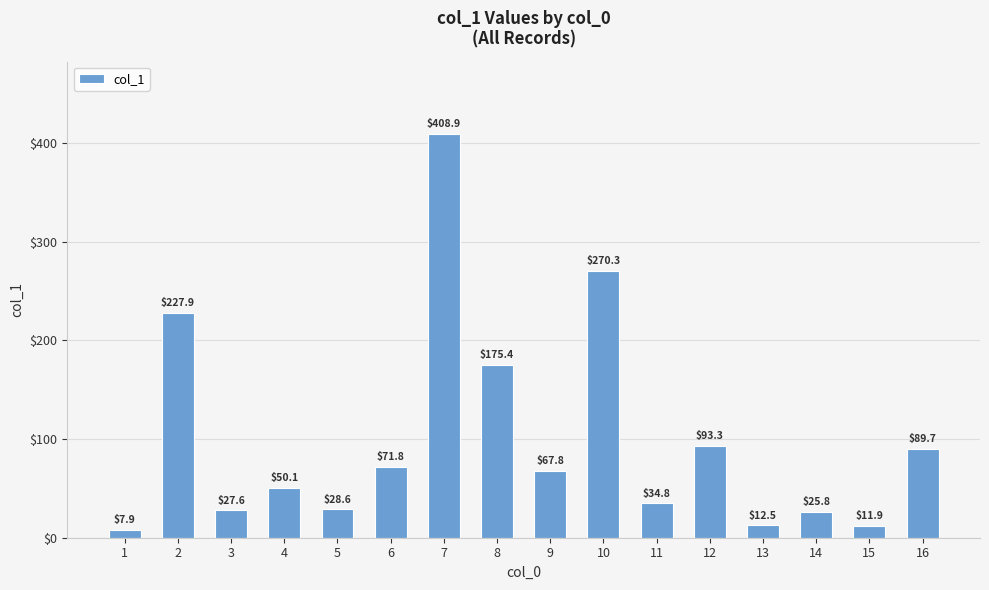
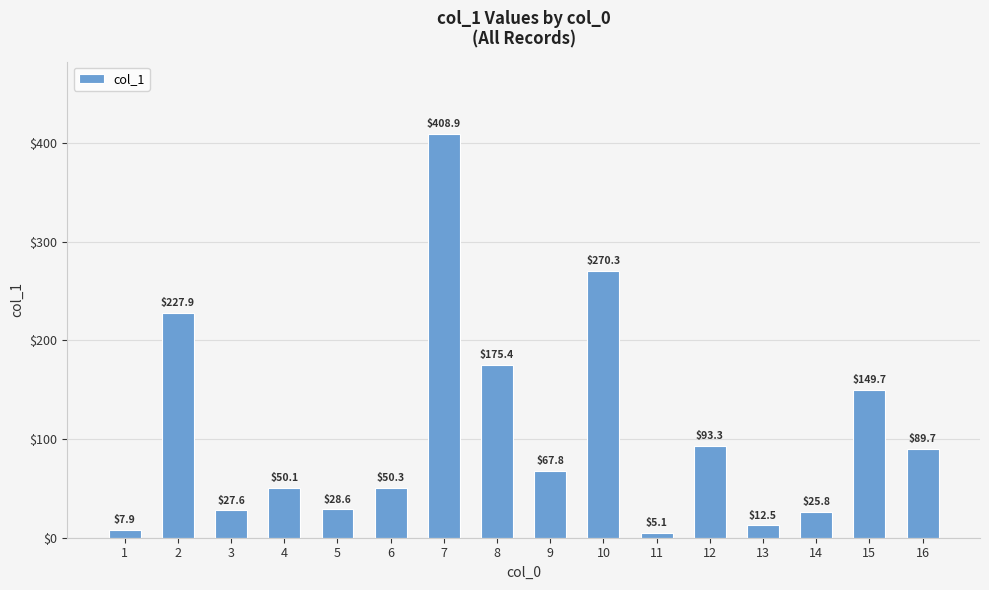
6: $71.8 -> $50.3
11: $34.8 -> $5.1
15: $11.9 -> $149.7
